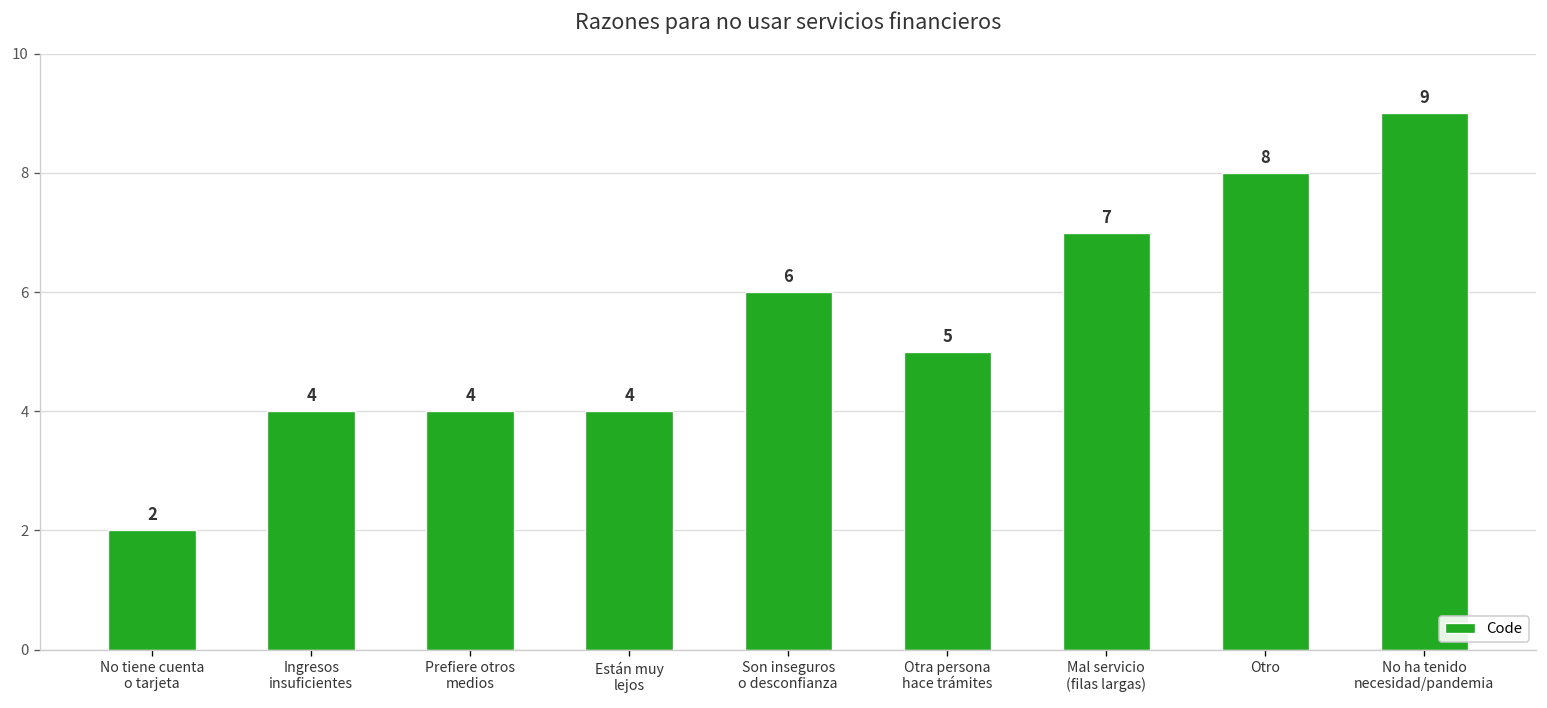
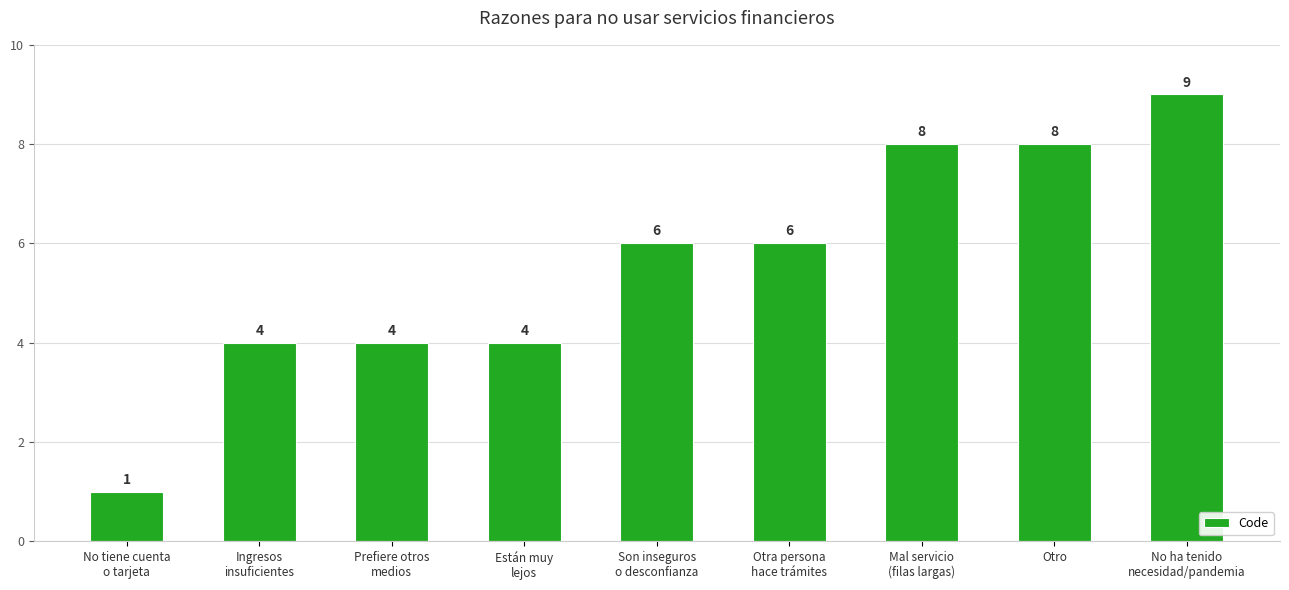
No tiene cuenta o tarjeta: 2 -> 1
Otra persona hace trámites: 5 -> 6
Mal servicio (filas largas): 7 -> 8
